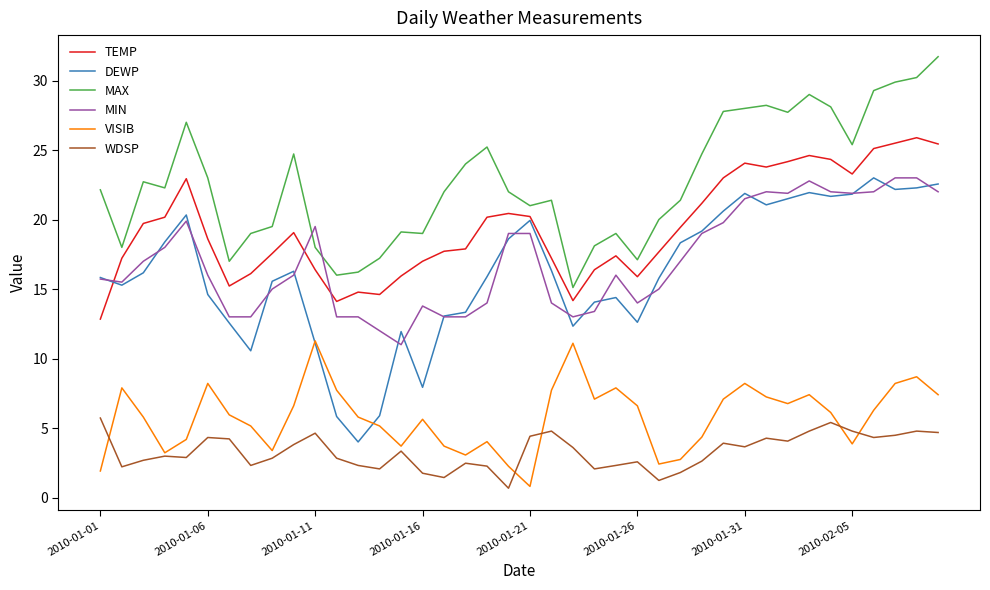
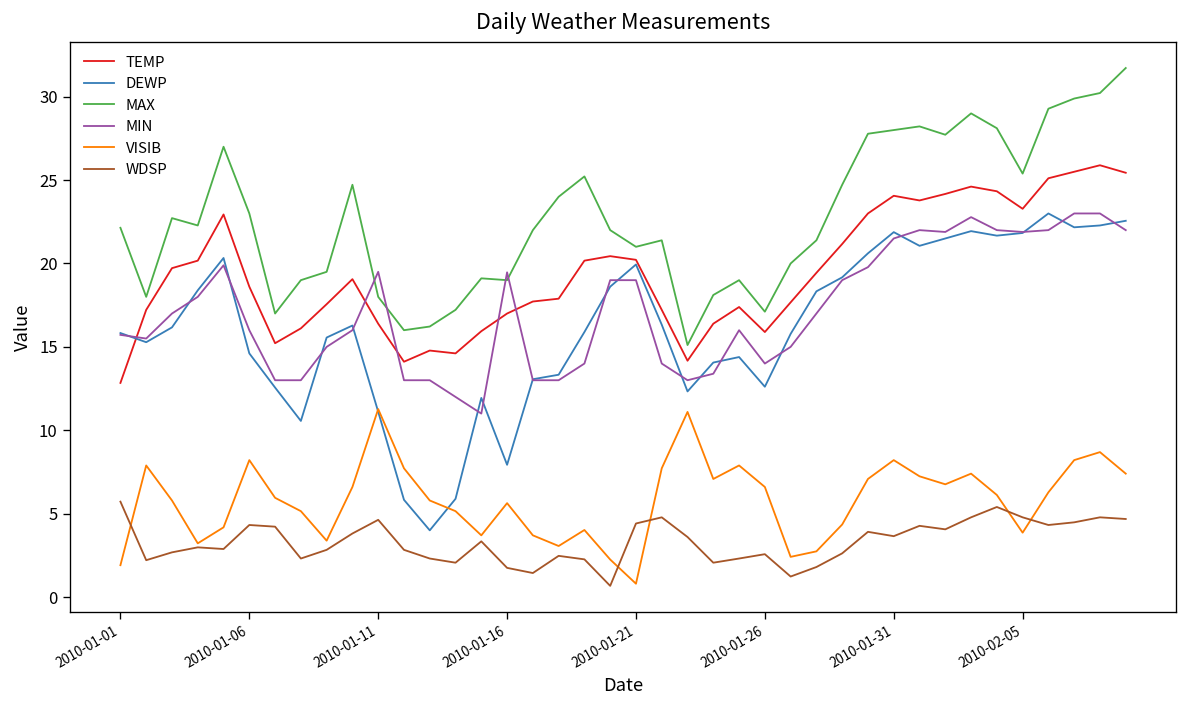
MIN, 2010-01-16: 13.8 -> 19.5
